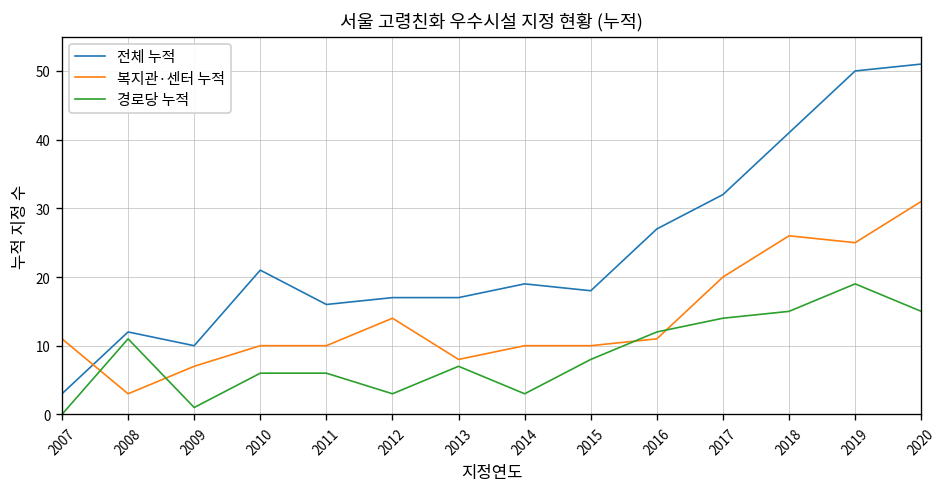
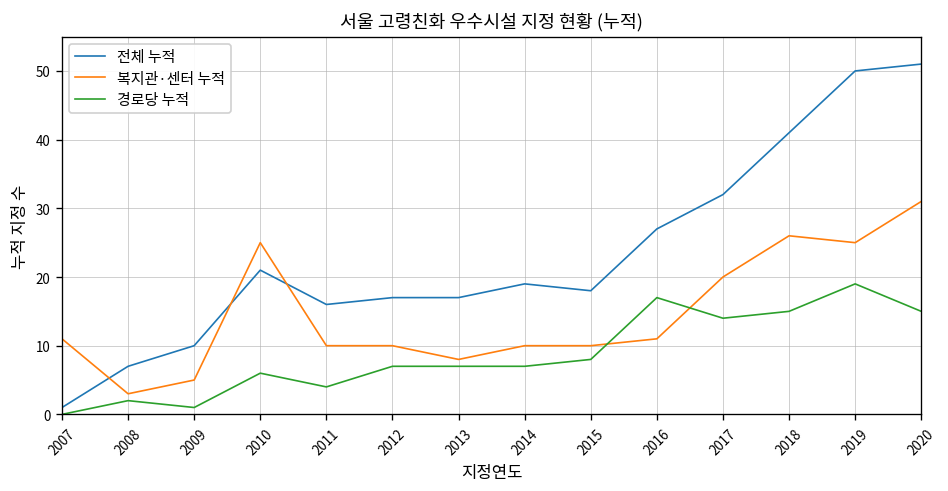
전체 누적, 2007: 3 -> 1
전체 누적, 2008: 12 -> 7
경로당 누적, 2008: 11 -> 2
복지관·센터 누적, 2009: 7 -> 5
복지관·센터 누적, 2010: 10 -> 25
경로당 누적, 2011: 6 -> 4
복지관·센터 누적, 2012: 14 -> 10
경로당 누적, 2012: 3 -> 7
경로당 누적, 2014: 3 -> 7
경로당 누적, 2016: 12 -> 17
